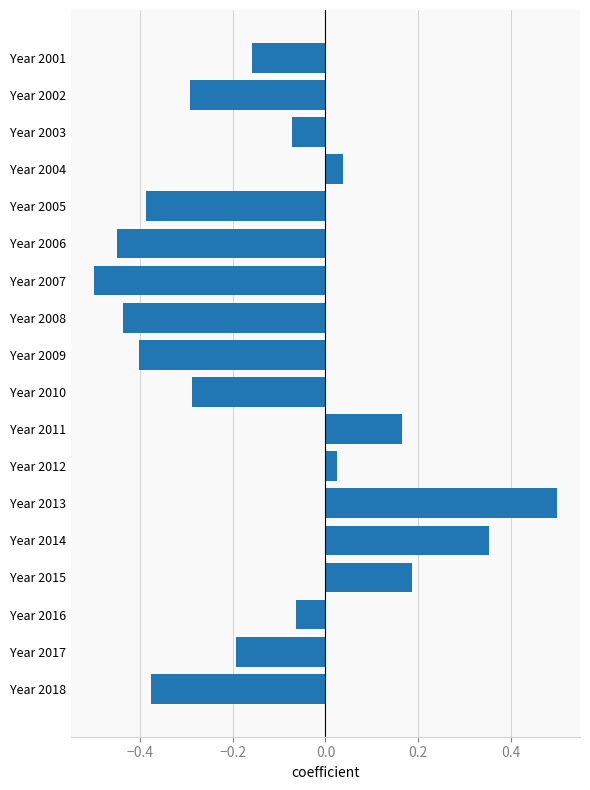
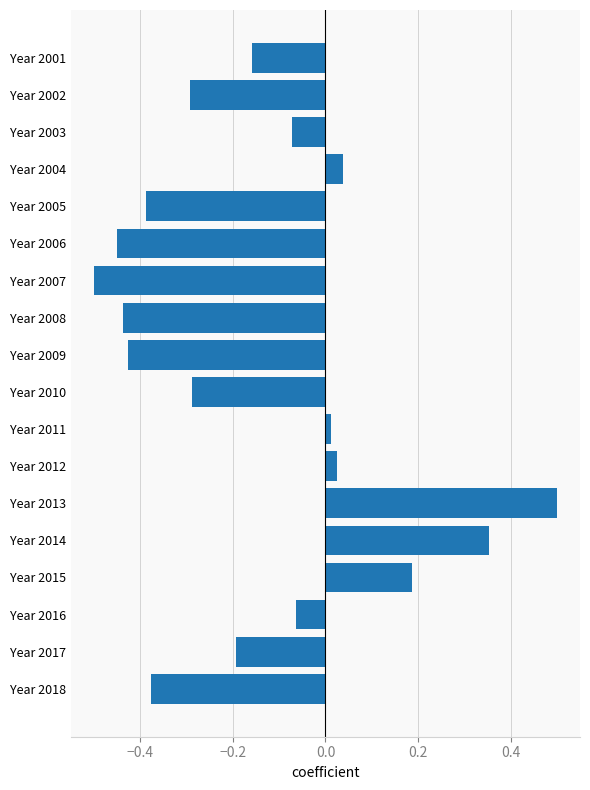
Year 2009: -0.40 -> -0.43
Year 2011: 0.16 -> 0.01
